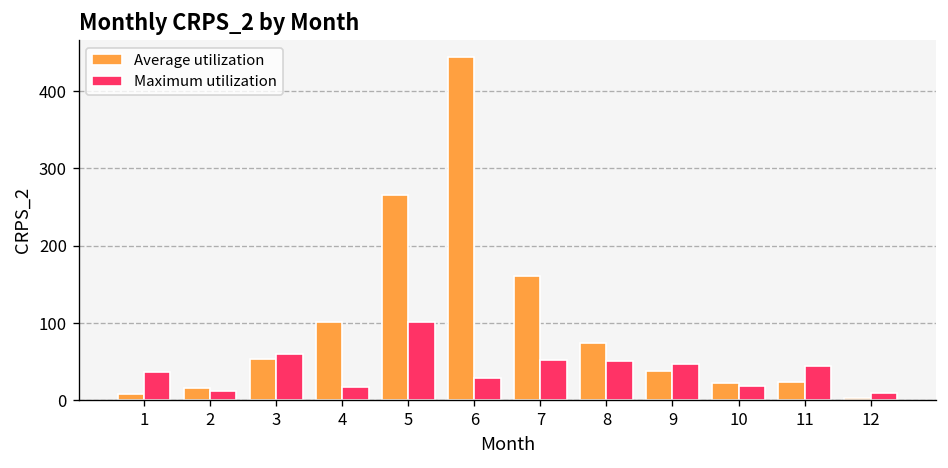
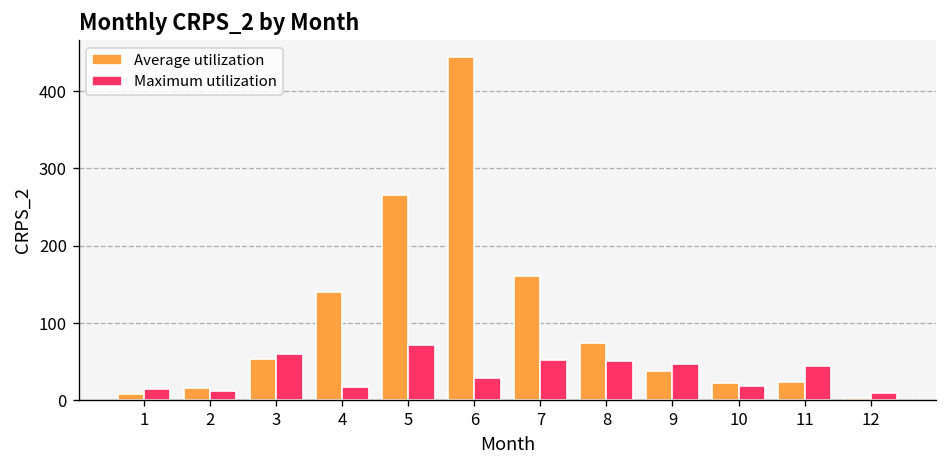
Maximum utilization, 1: 40 -> 20
Average utilization, 4: 100 -> 140
Maximum utilization, 5: 100 -> 70
